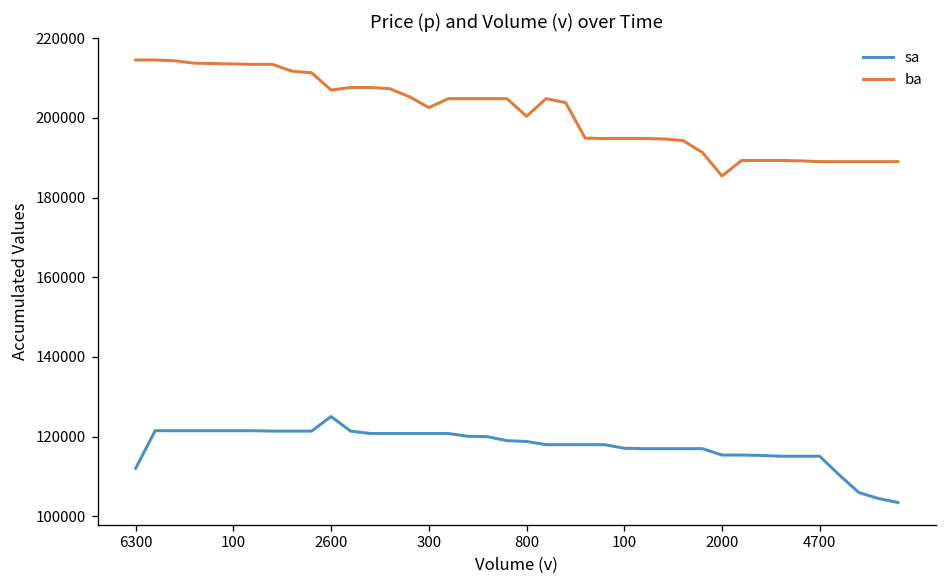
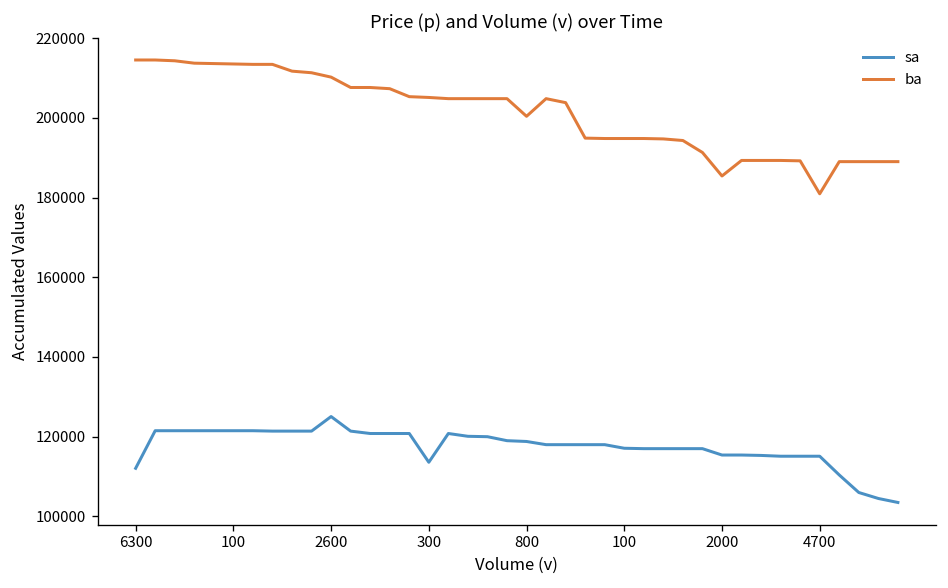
ba, 2600: 207000 -> 210000
sa, 300: 121000 -> 114000
ba, 300: 203000 -> 205000
ba, 4700: 189000 -> 181000
